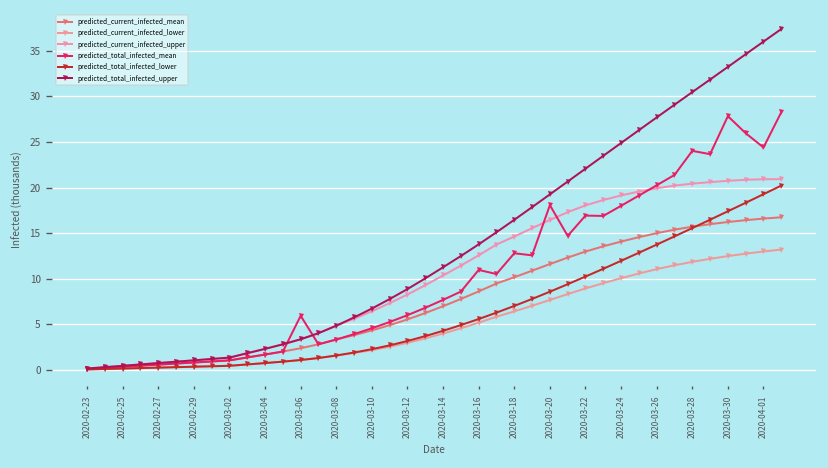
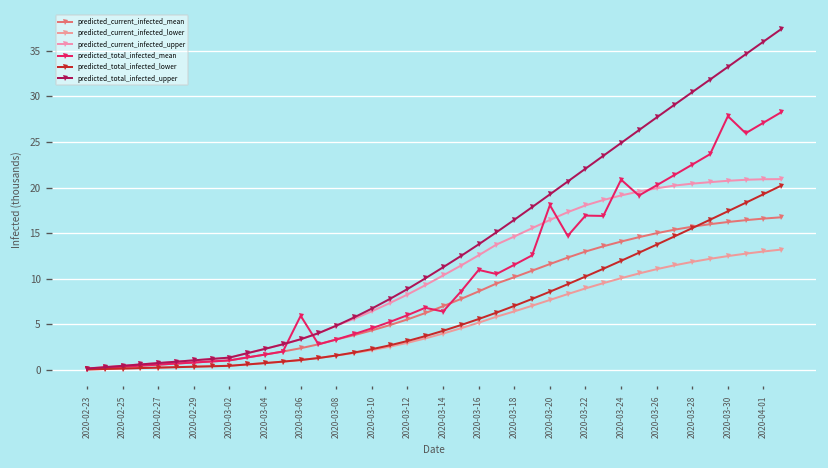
predicted_total_infected_mean, 2020-03-14: 8 -> 6
predicted_total_infected_mean, 2020-03-18: 13 -> 12
predicted_total_infected_mean, 2020-03-24: 18 -> 21
predicted_total_infected_mean, 2020-03-28: 24 -> 23
predicted_total_infected_mean, 2020-04-01: 24 -> 27
